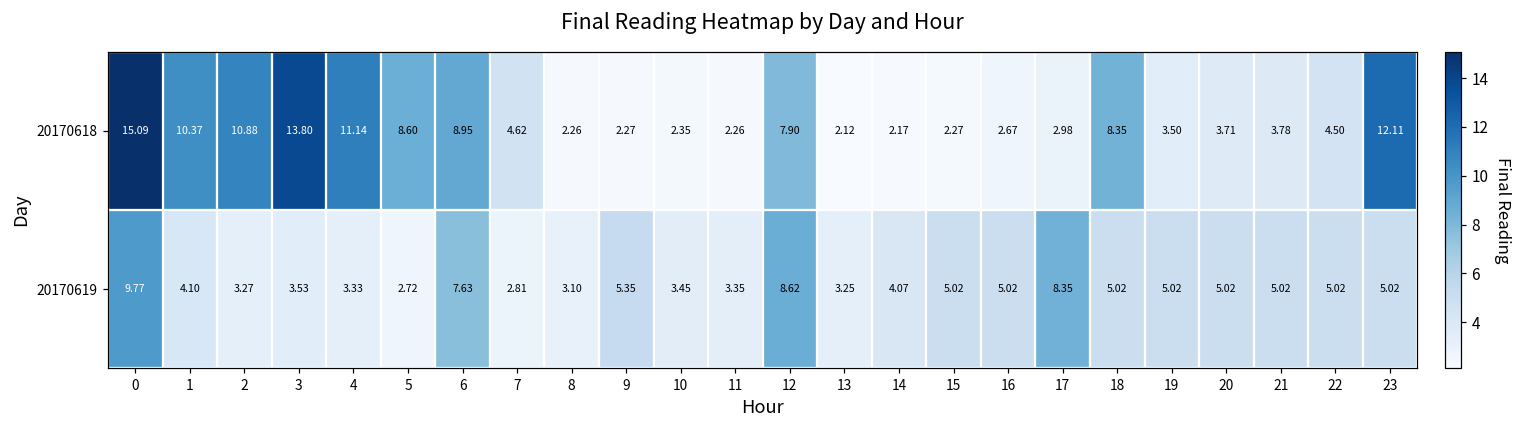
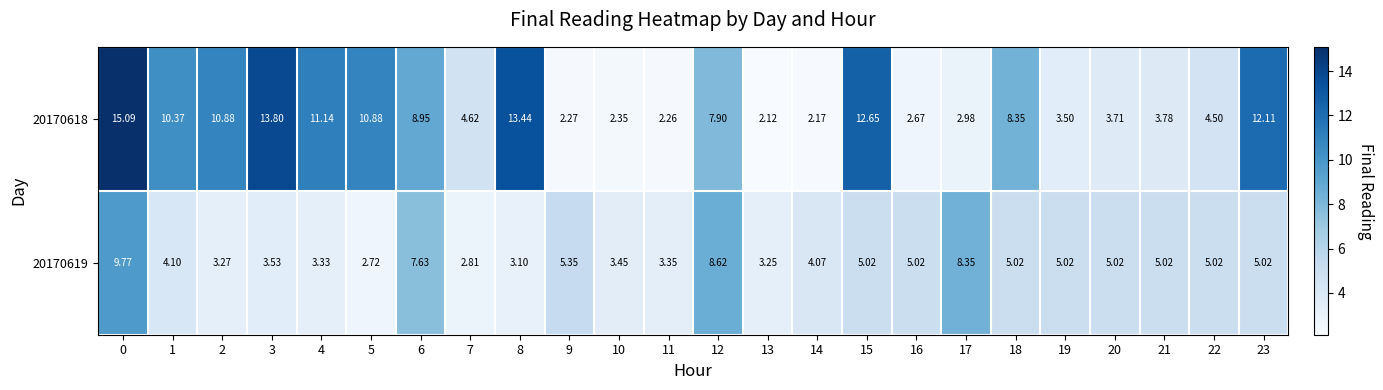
20170618, 5: 8.60 -> 10.88
20170618, 8: 2.26 -> 13.44
20170618, 15: 2.27 -> 12.65
